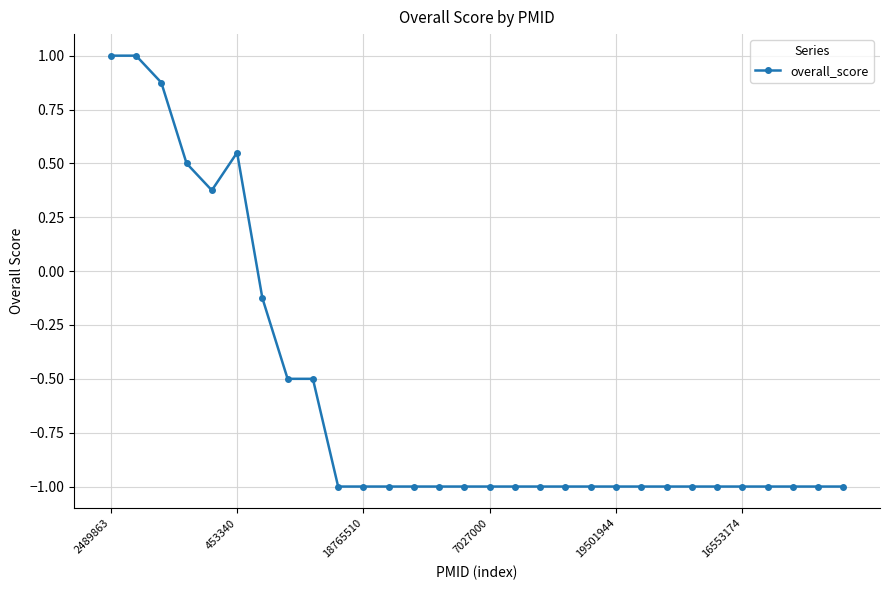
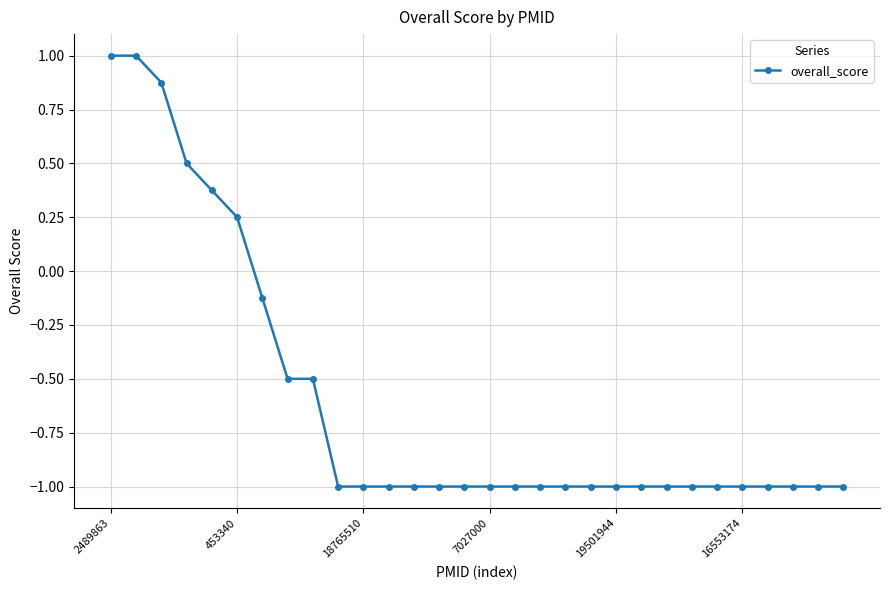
453340: 0.55 -> 0.25
